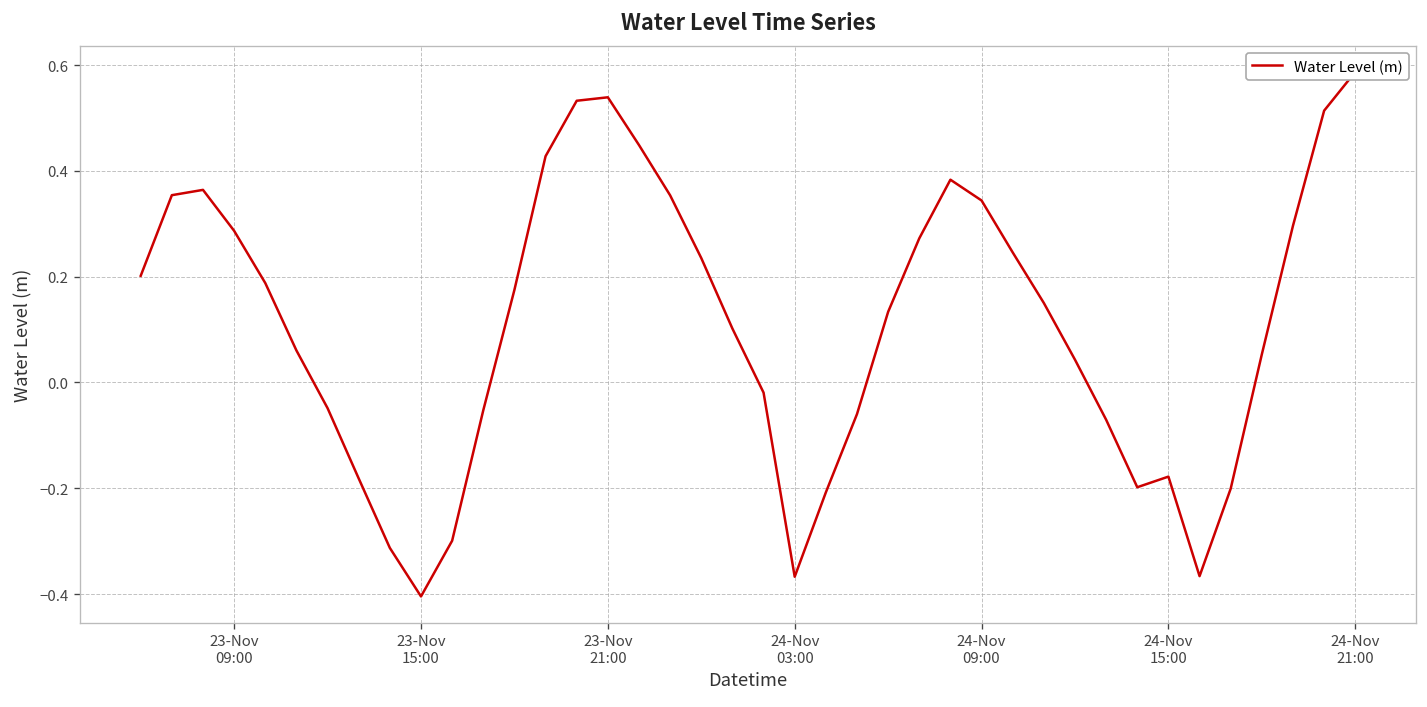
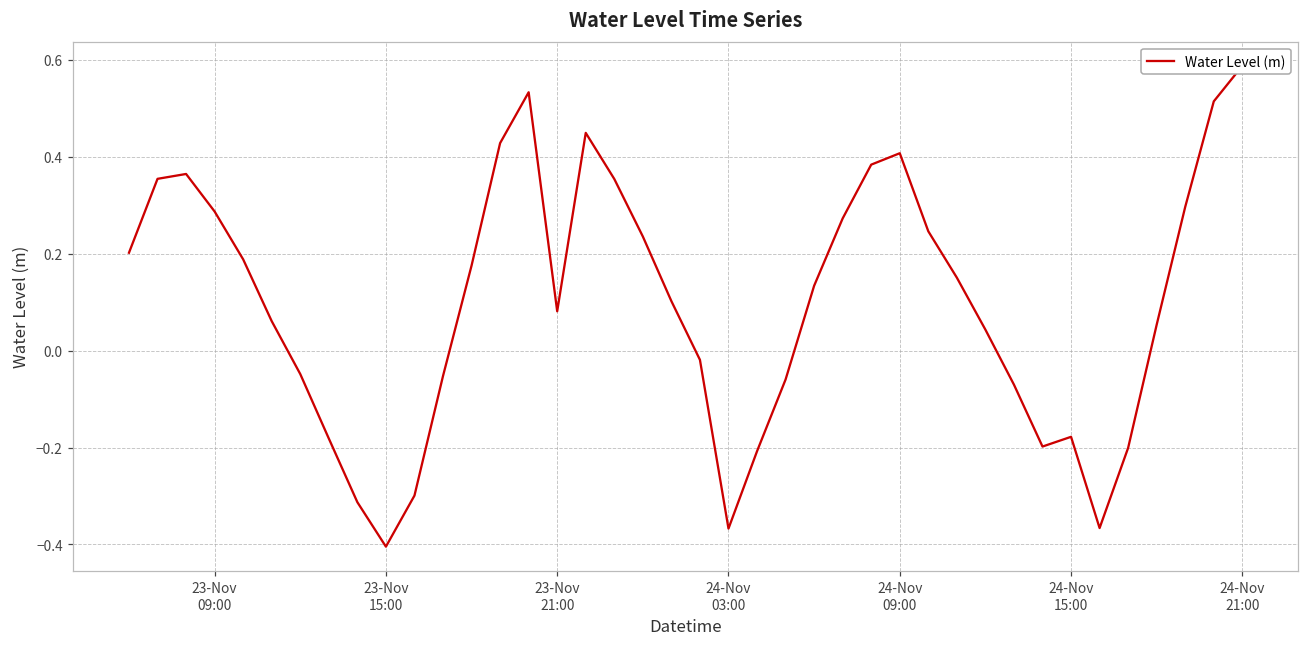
23-Nov 21:00: 0.54 -> 0.08
24-Nov 09:00: 0.34 -> 0.41
